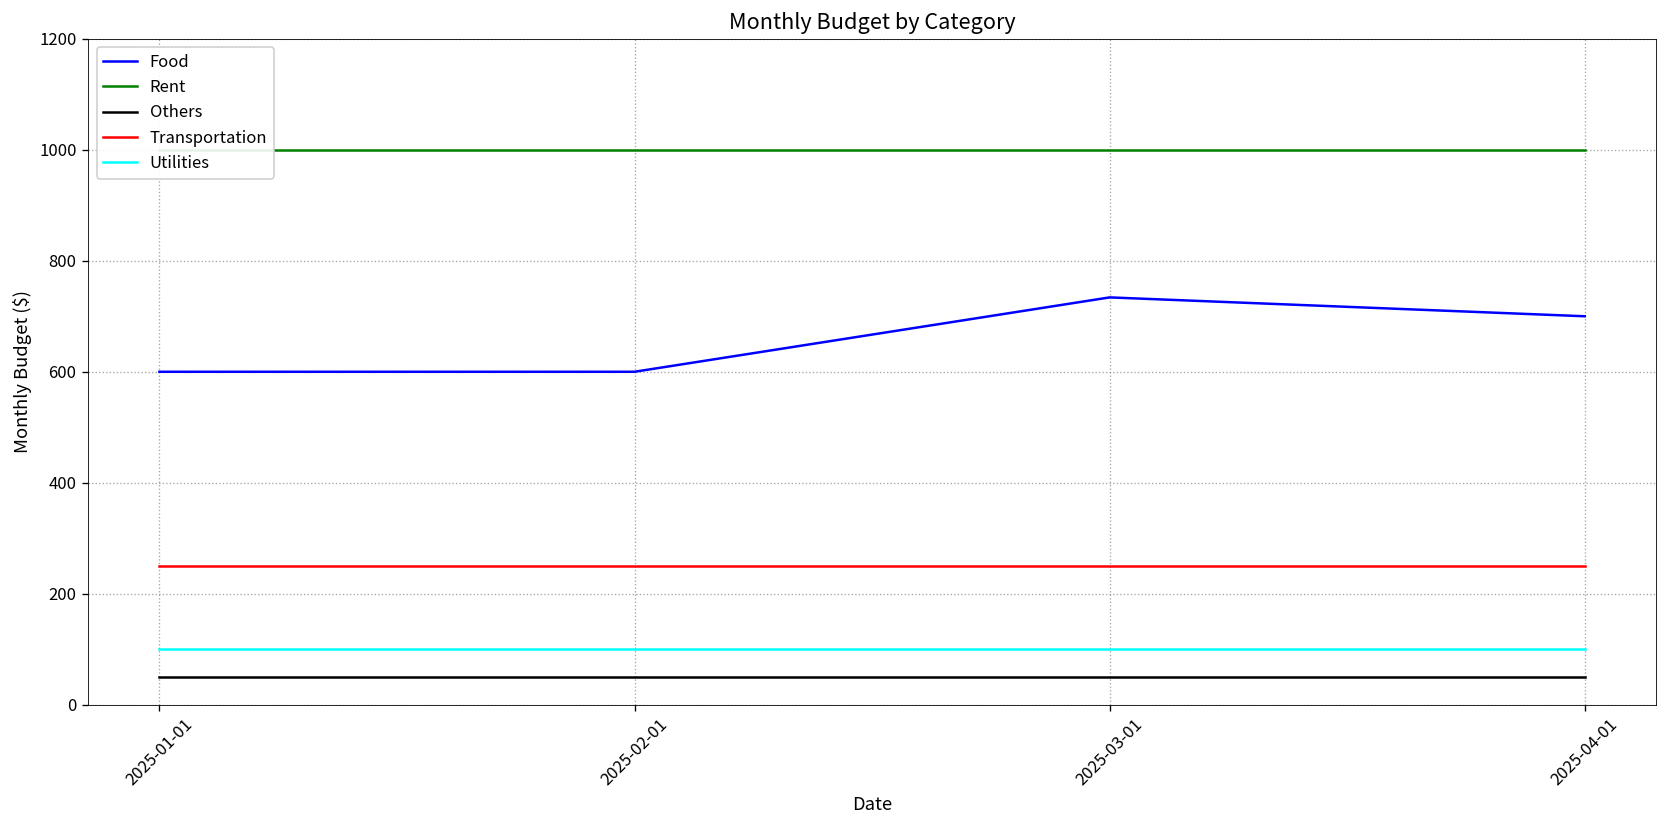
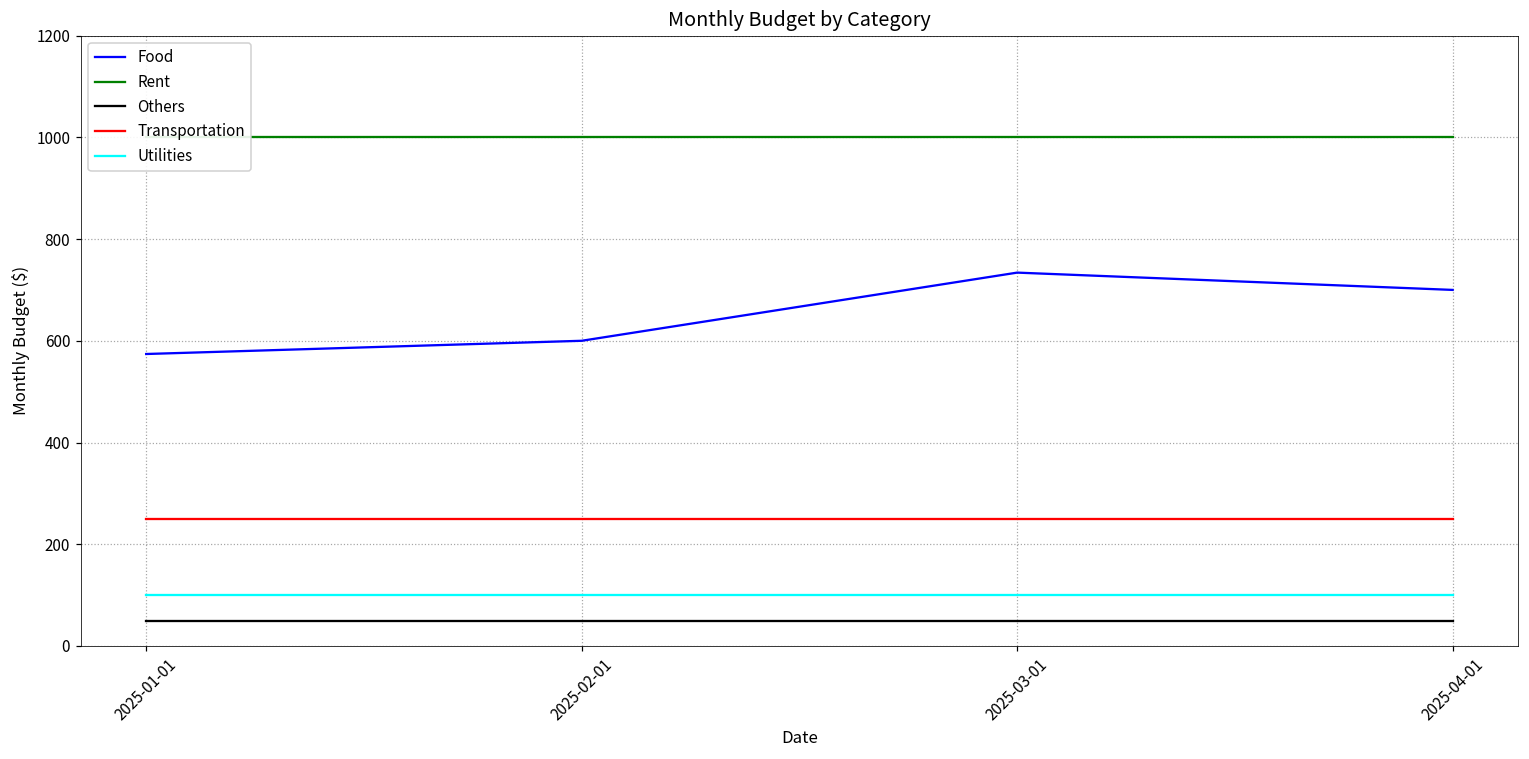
Food, 2025-01-01: 600 -> 570
